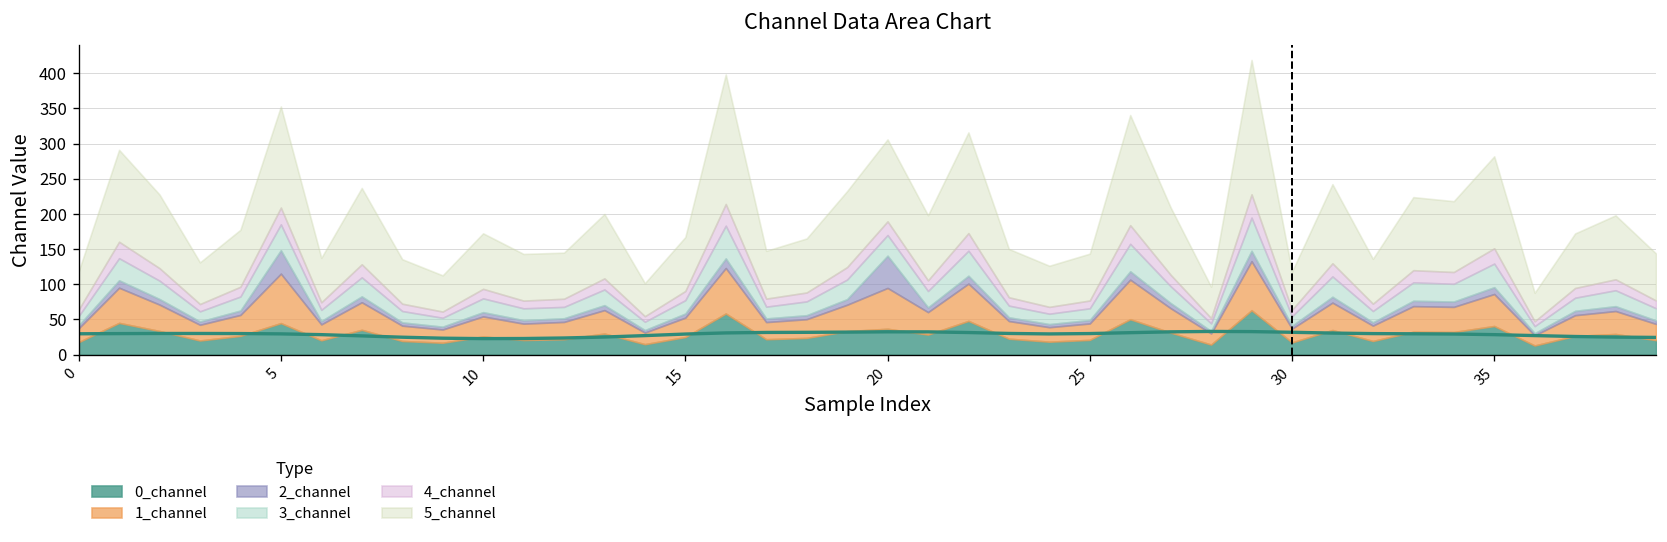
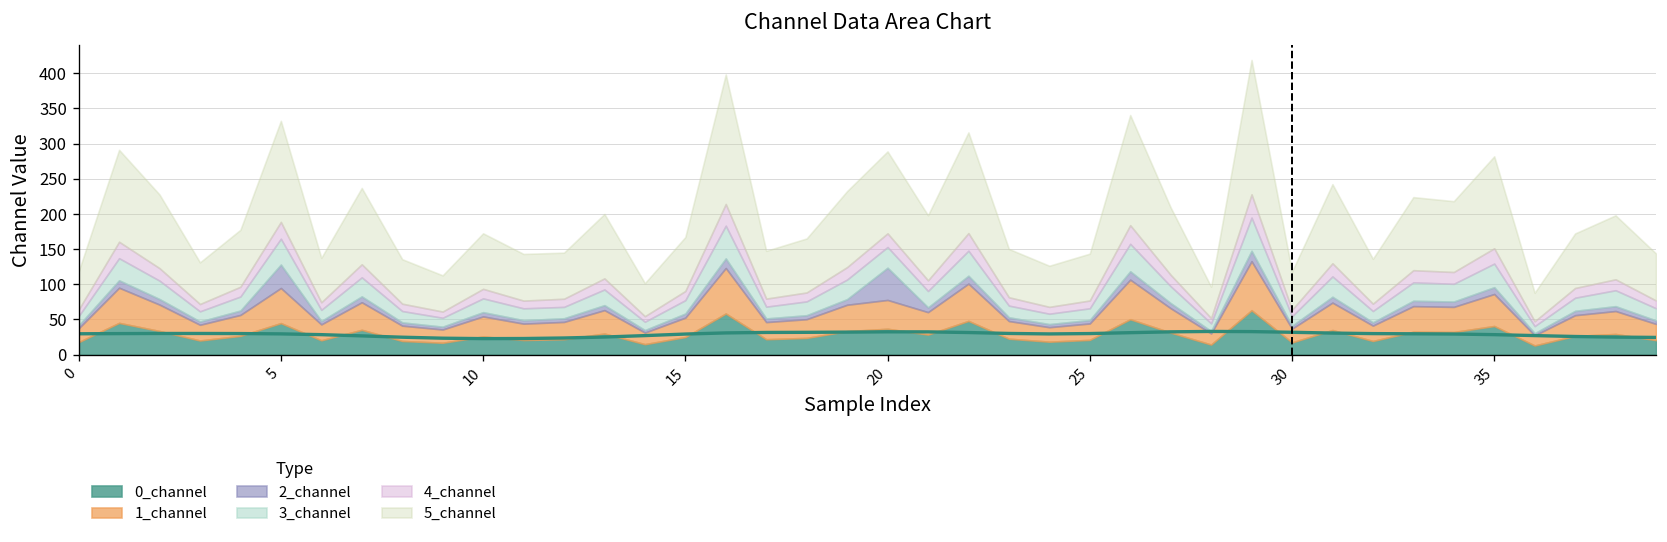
1_channel, 5: 70 -> 50
1_channel, 20: 60 -> 40
